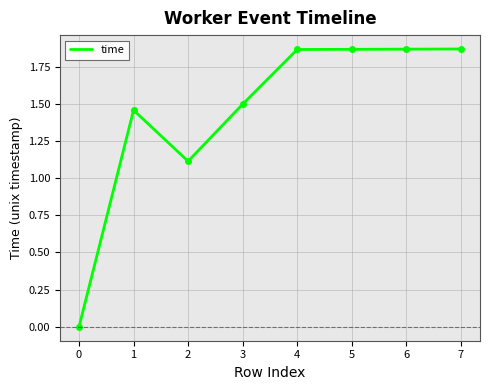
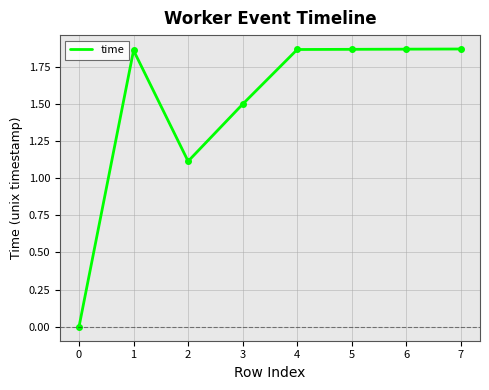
1: 1.46 -> 1.86
